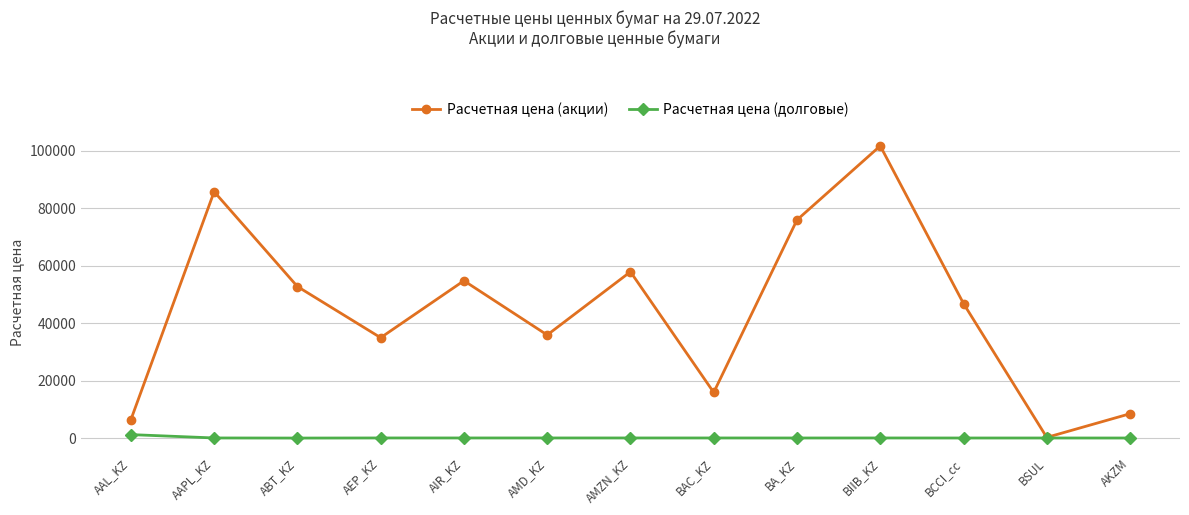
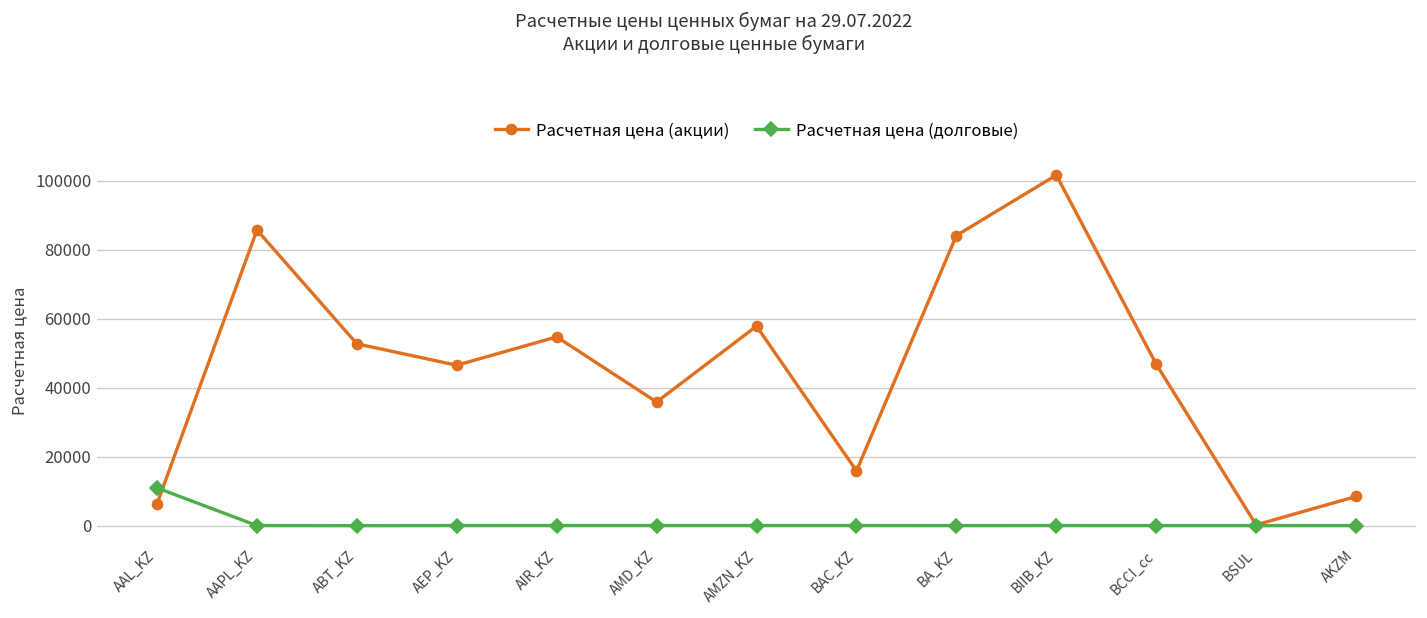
Расчетная цена (долговые), AAL_KZ: 1000 -> 11000
Расчетная цена (акции), AEP_KZ: 35000 -> 47000
Расчетная цена (акции), BA_KZ: 76000 -> 84000
